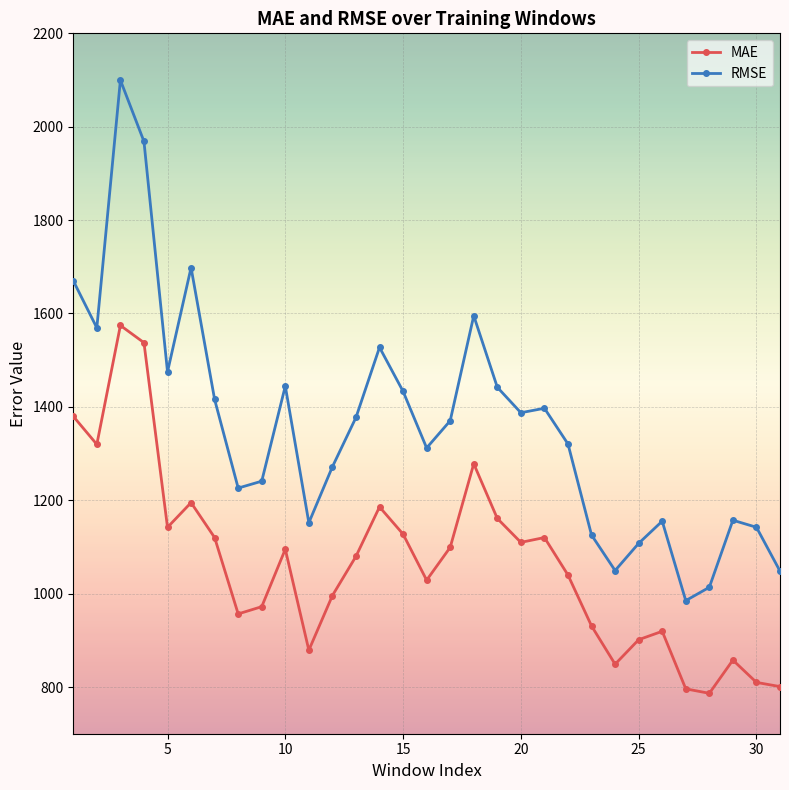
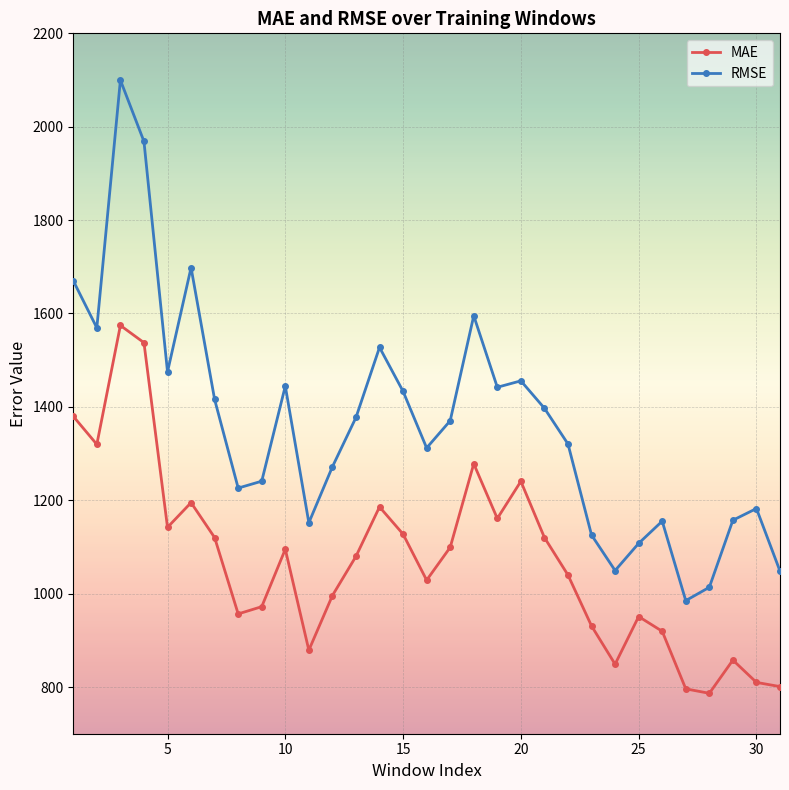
MAE, 20: 1110 -> 1240
RMSE, 20: 1390 -> 1460
MAE, 25: 900 -> 950
RMSE, 30: 1140 -> 1180
